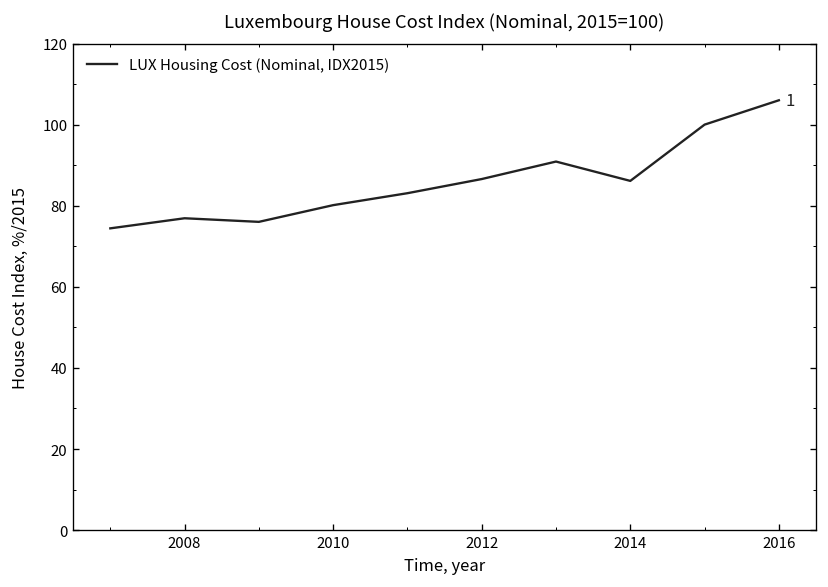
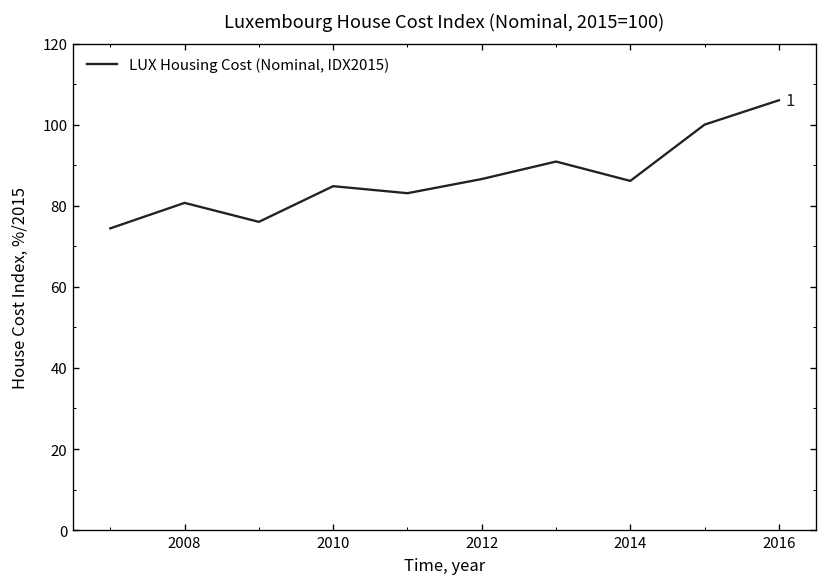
2008: 77 -> 81
2010: 80 -> 85
